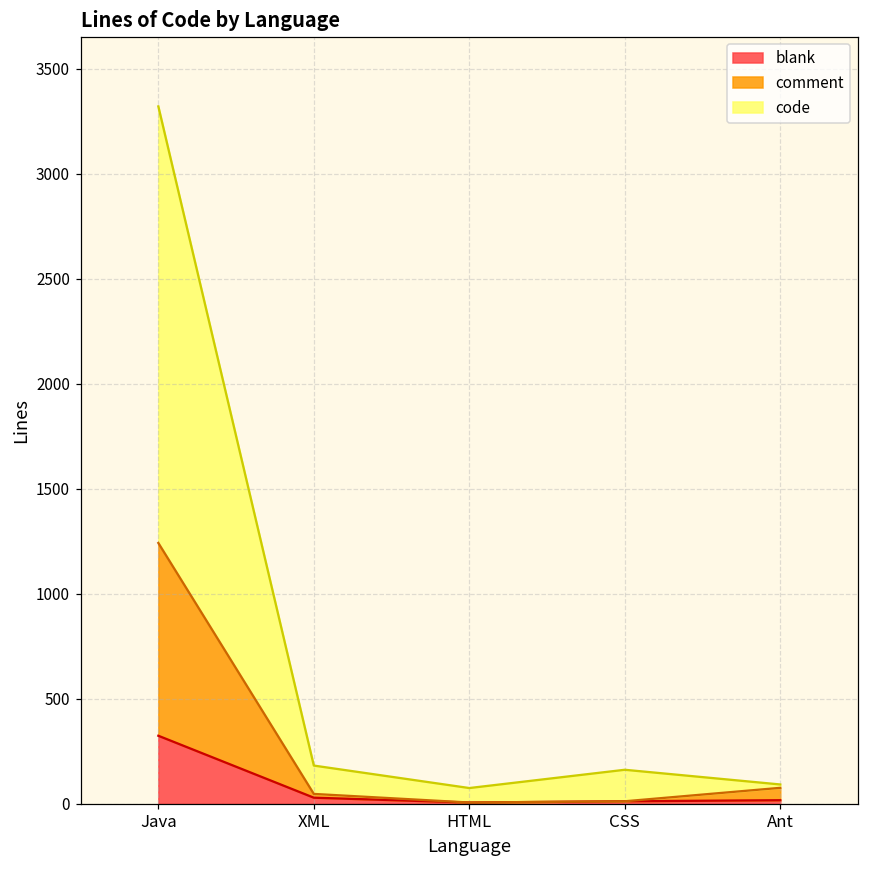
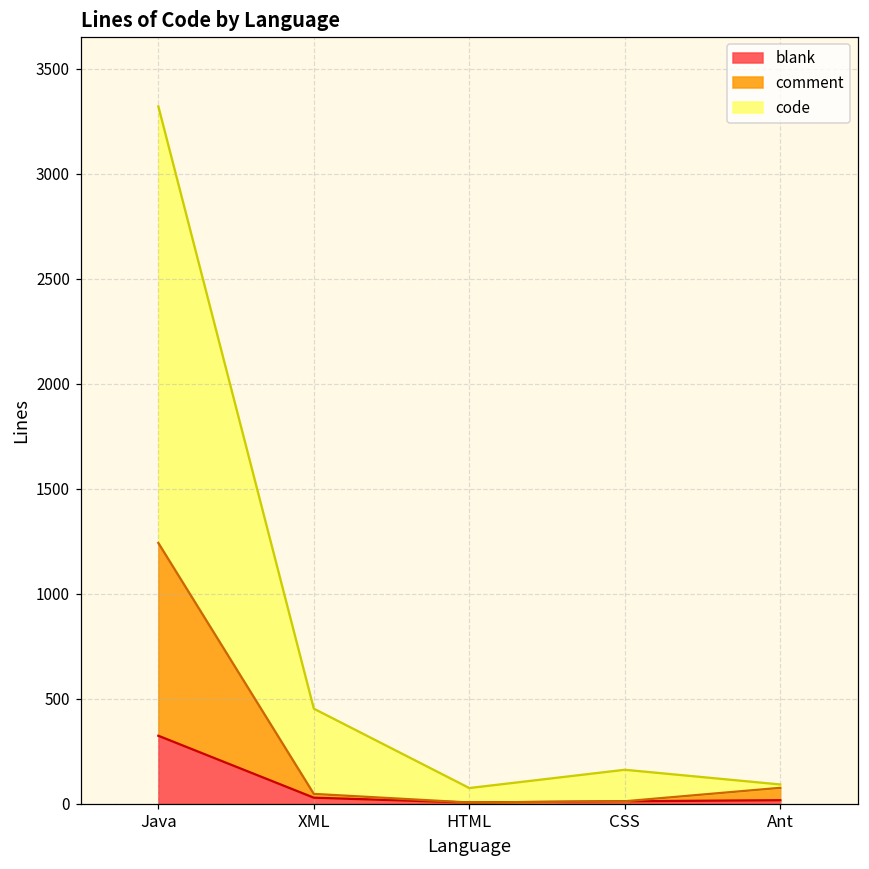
code, XML: 140 -> 410
